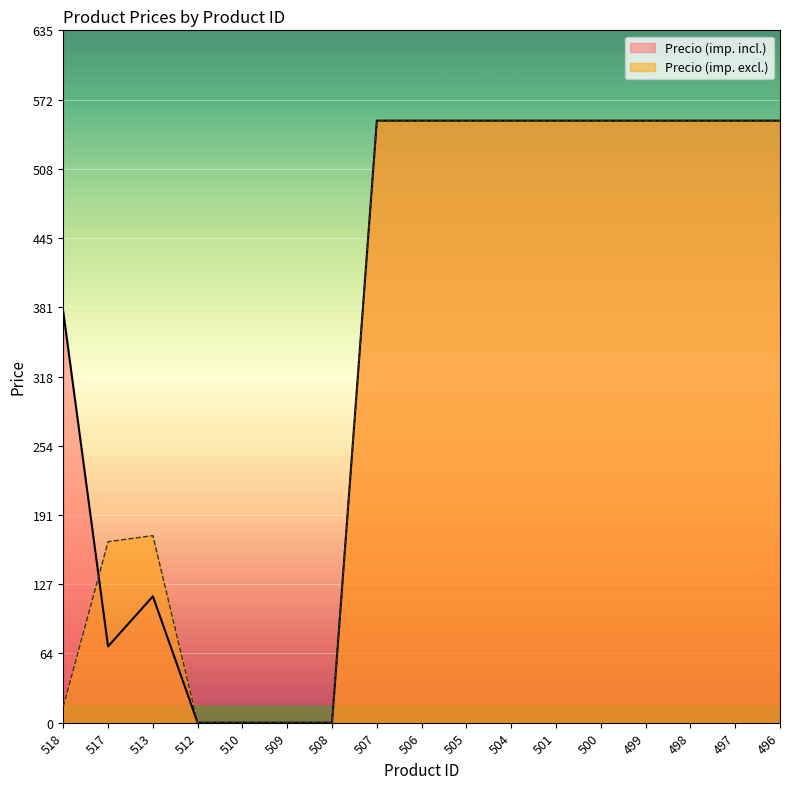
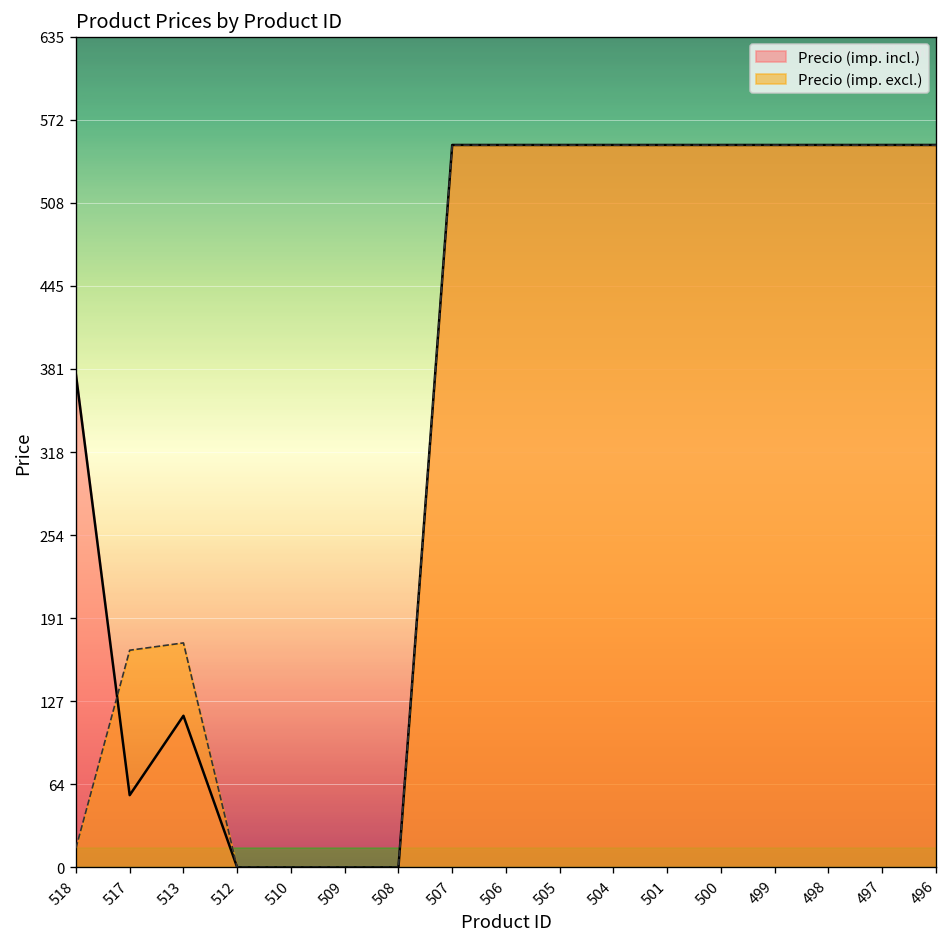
Precio (imp. incl.), 517: 70 -> 55
